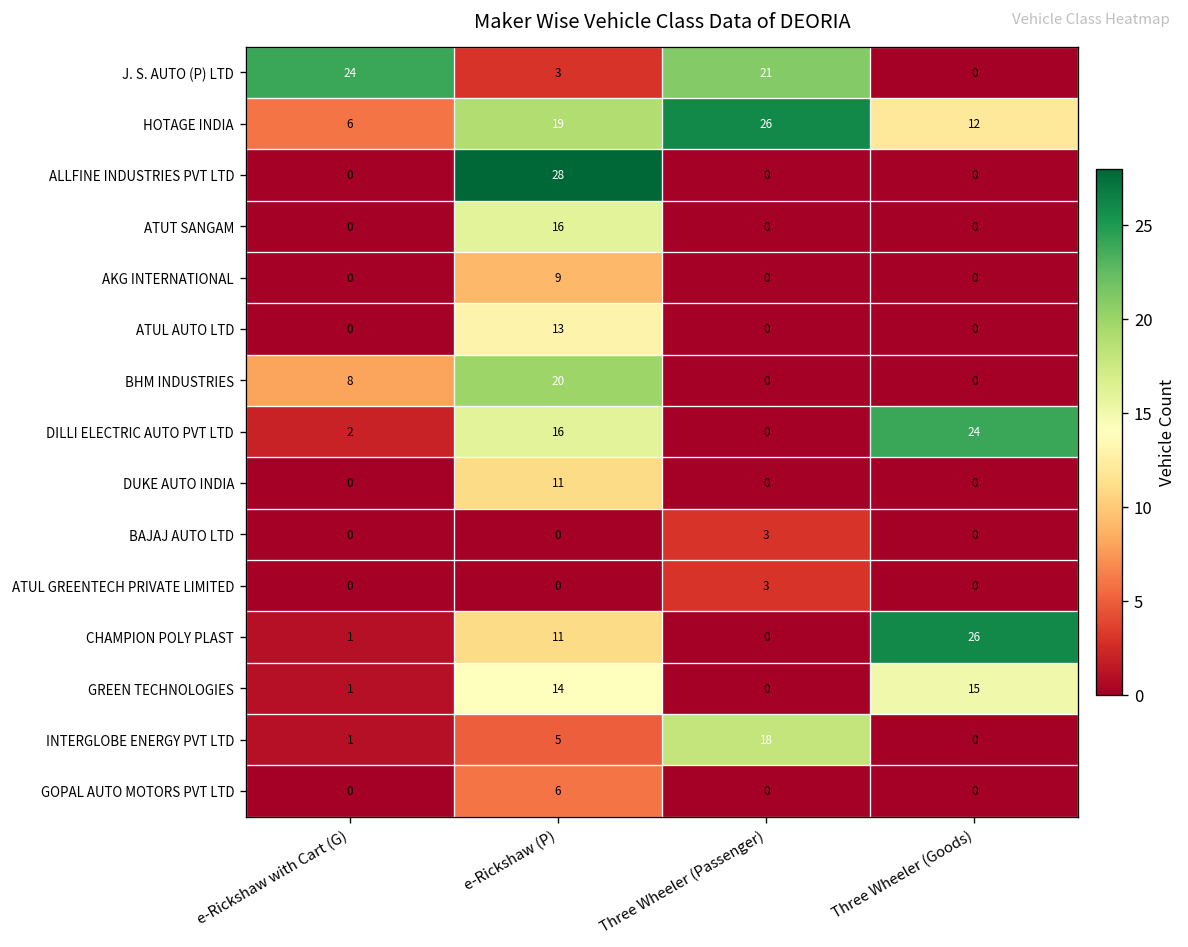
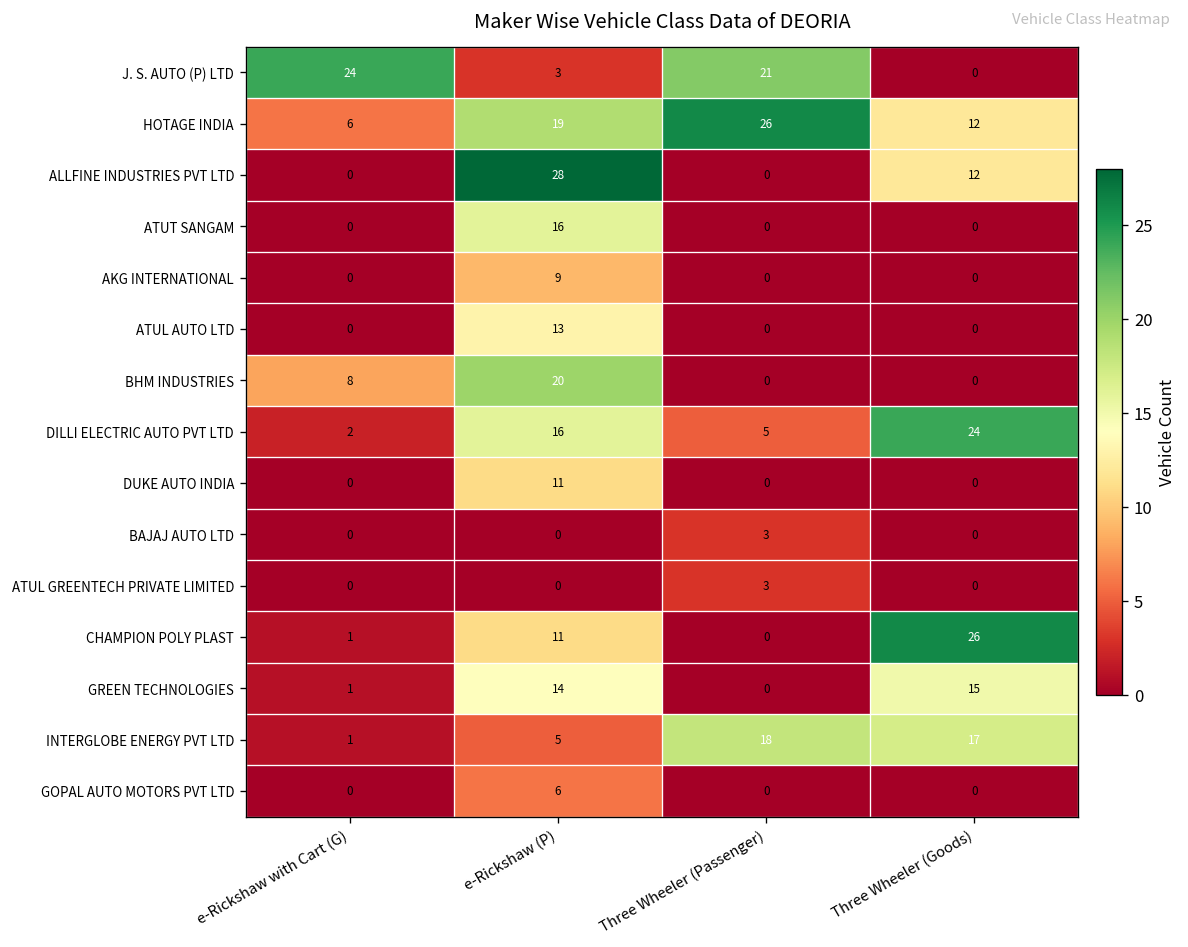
ALLFINE INDUSTRIES PVT LTD, Three Wheeler (Goods): 0 -> 12
DILLI ELECTRIC AUTO PVT LTD, Three Wheeler (Passenger): 0 -> 5
INTERGLOBE ENERGY PVT LTD, Three Wheeler (Goods): 0 -> 17
